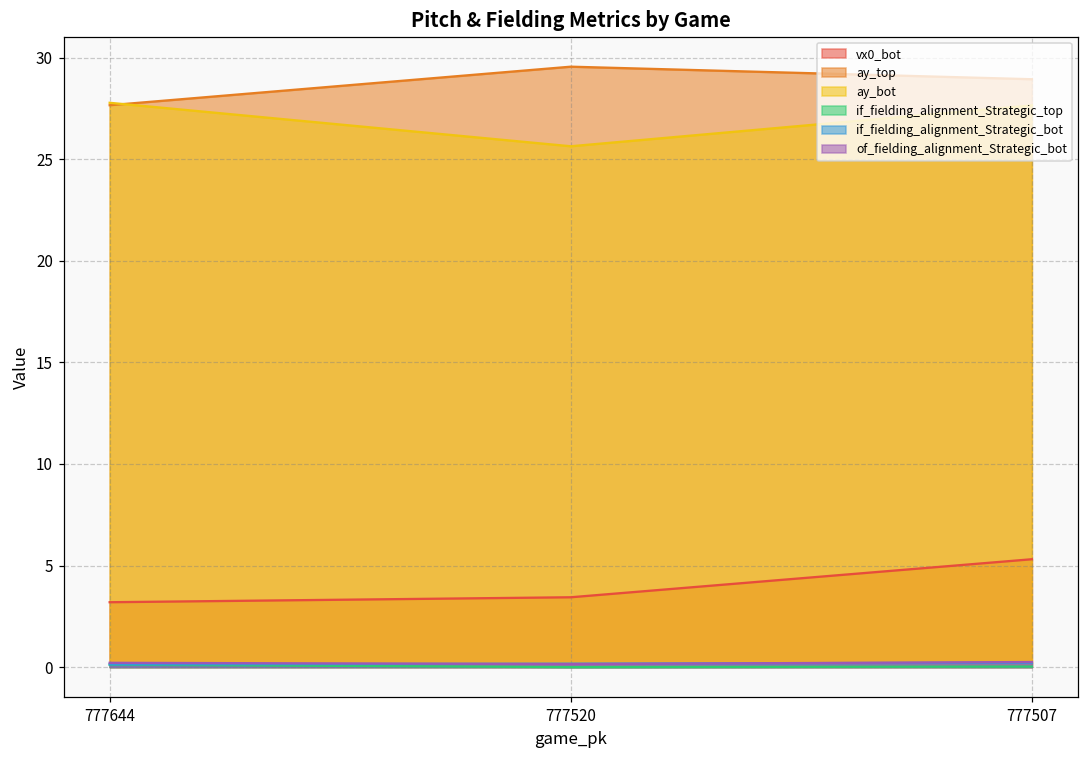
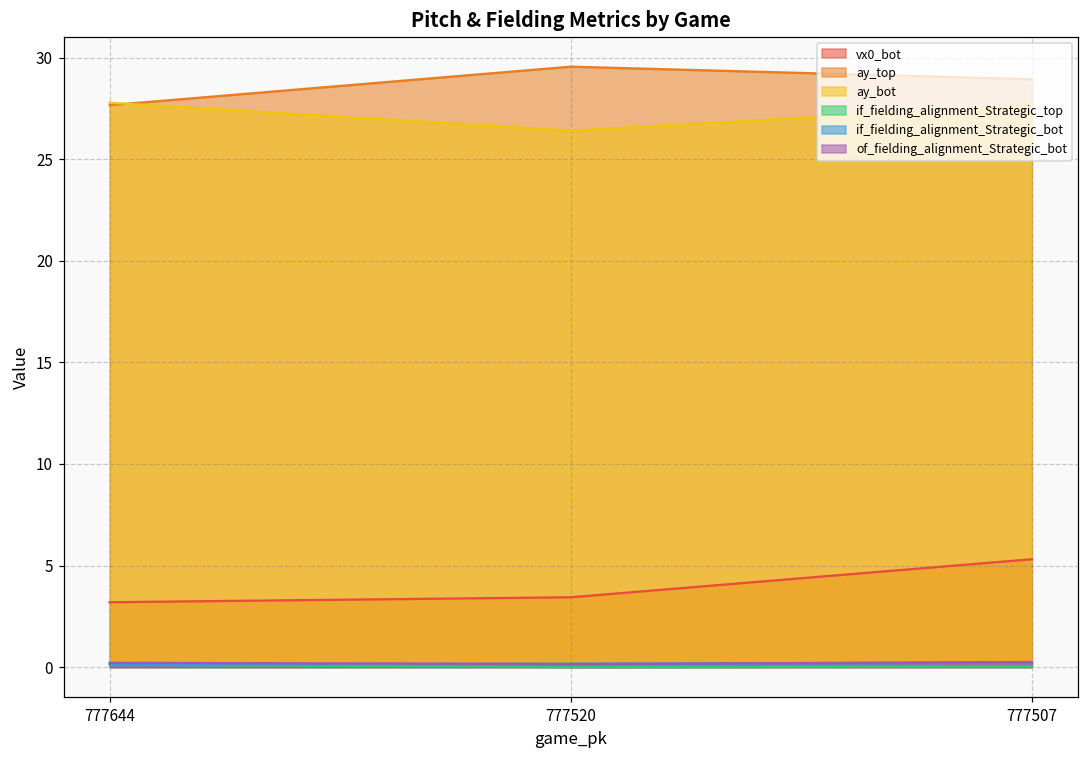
ay_bot, 777520: 25.6 -> 26.4
